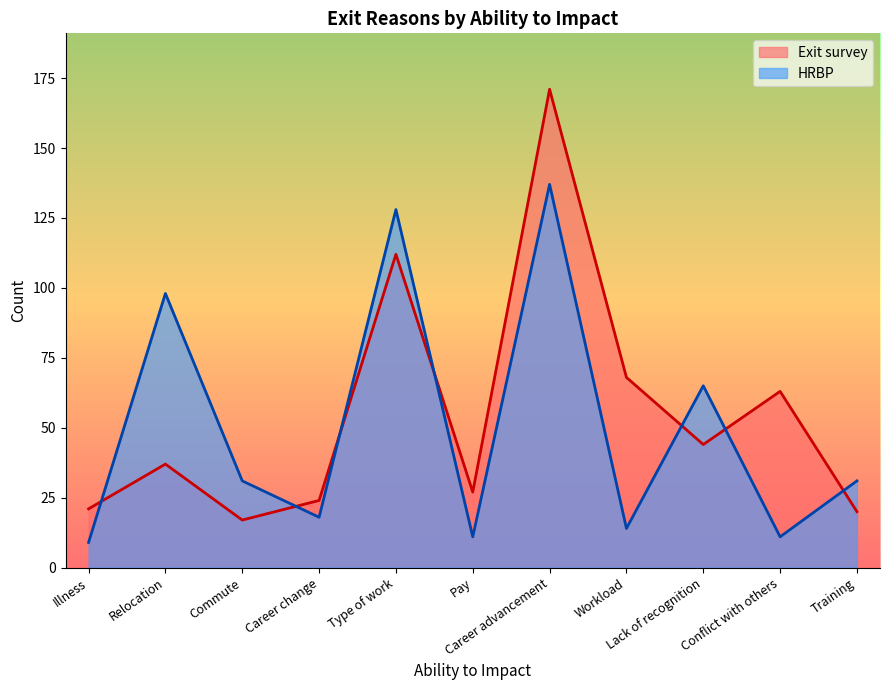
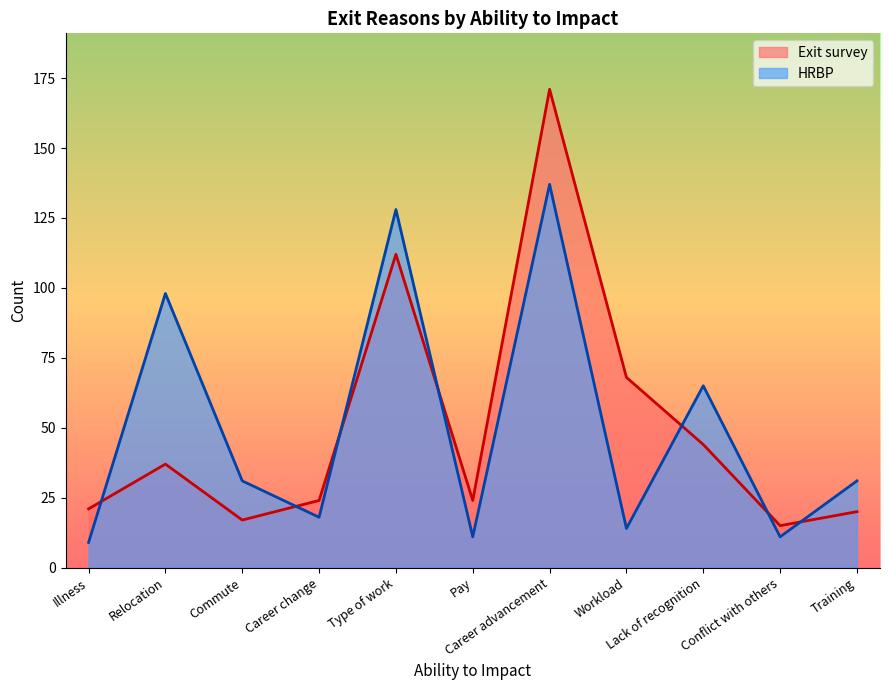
Exit survey, Pay: 27 -> 24
Exit survey, Conflict with others: 63 -> 15
